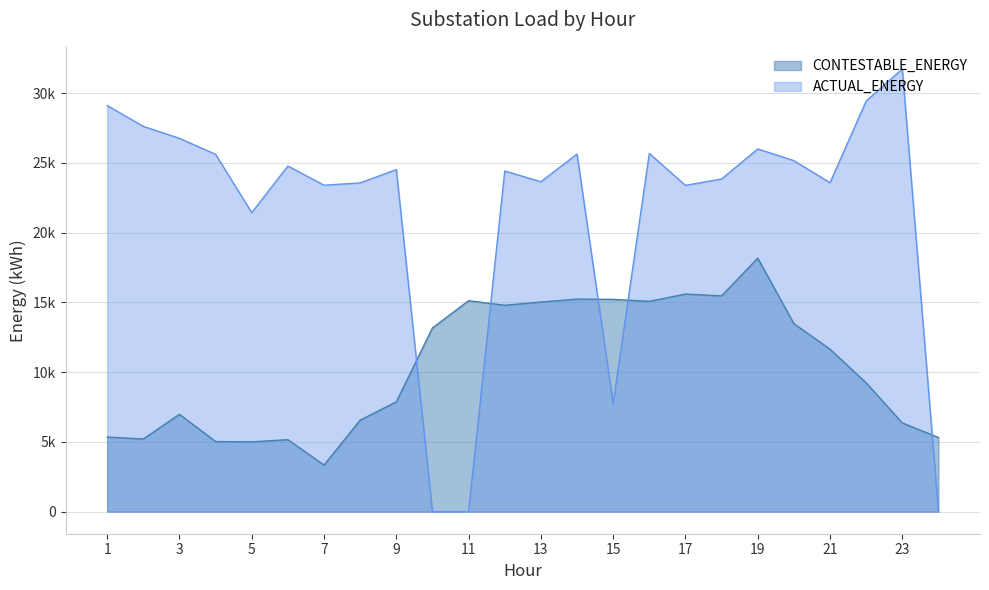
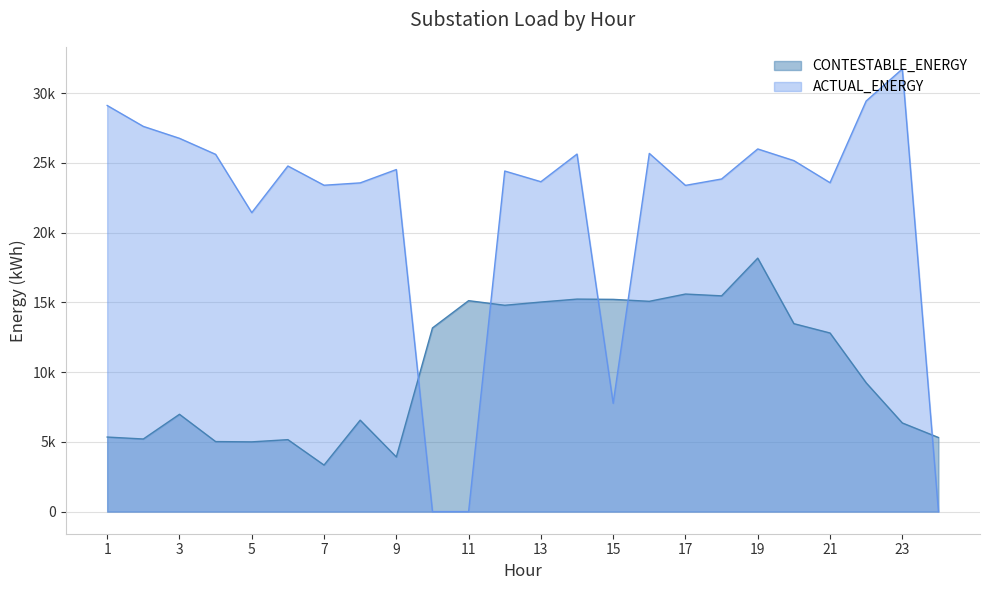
CONTESTABLE_ENERGY, 9: 7900 -> 3900
CONTESTABLE_ENERGY, 21: 11600 -> 12800
